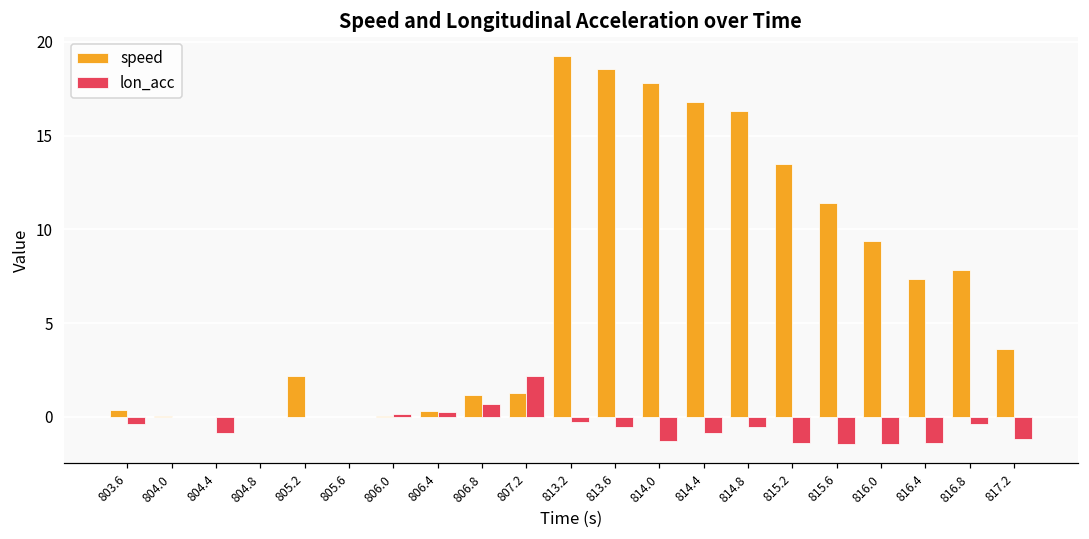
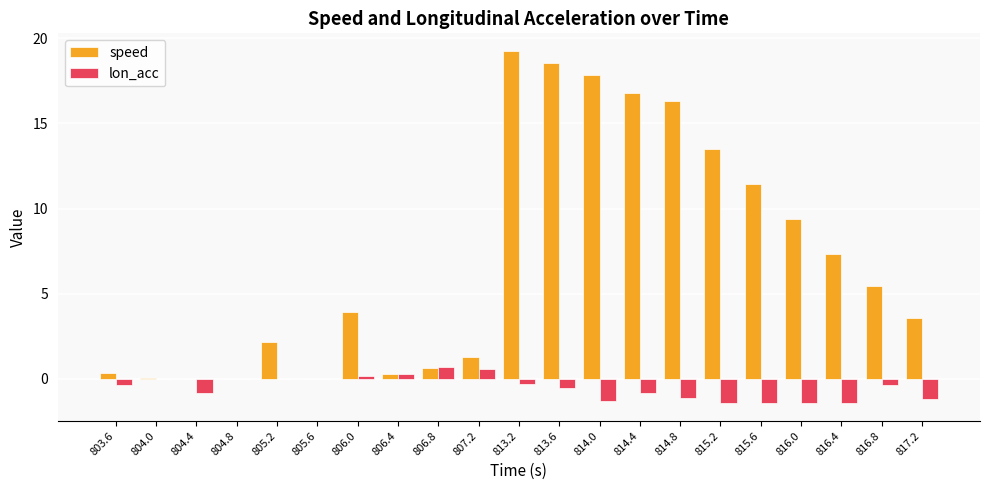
speed, 806.0: 0.1 -> 3.9
speed, 806.8: 1.2 -> 0.6
lon_acc, 807.2: 2.2 -> 0.6
lon_acc, 814.8: -0.5 -> -1.1
speed, 816.8: 7.8 -> 5.4
